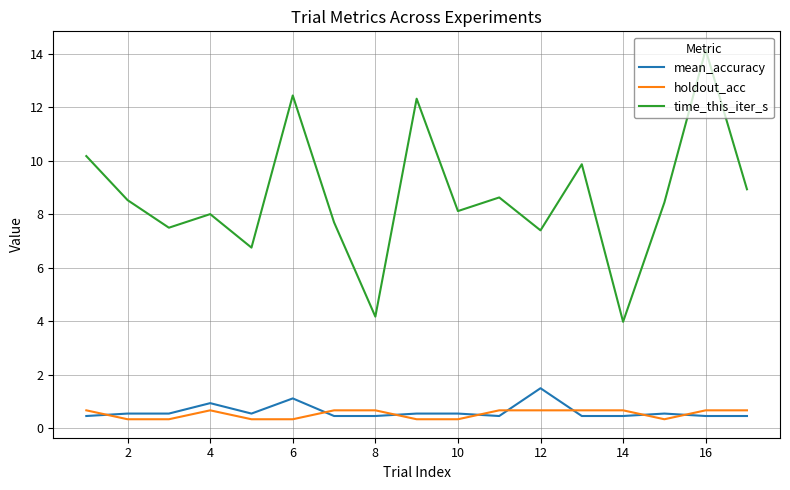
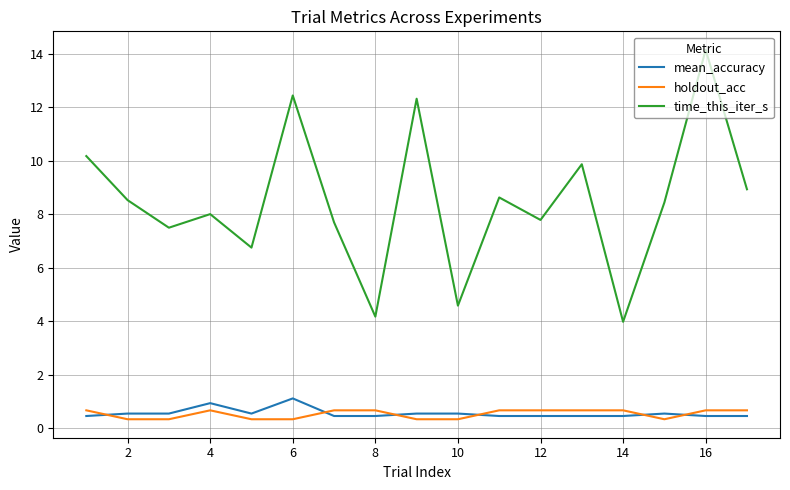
time_this_iter_s, 10: 8.1 -> 4.6
mean_accuracy, 12: 1.5 -> 0.5
time_this_iter_s, 12: 7.4 -> 7.8
